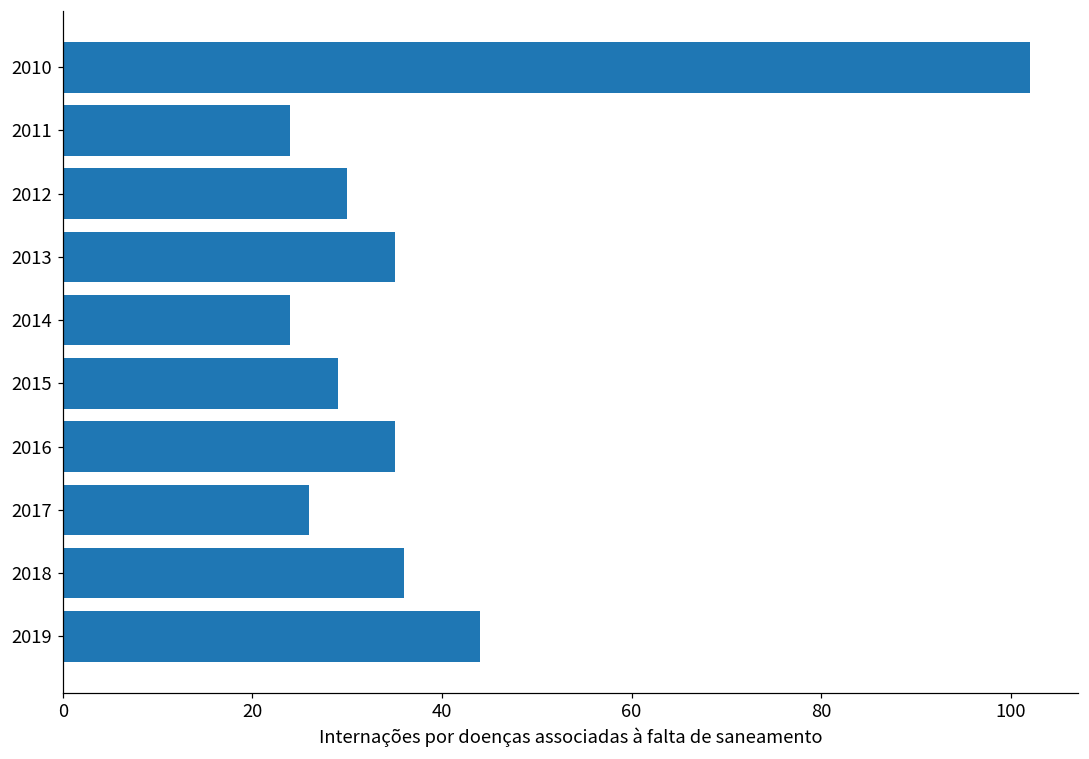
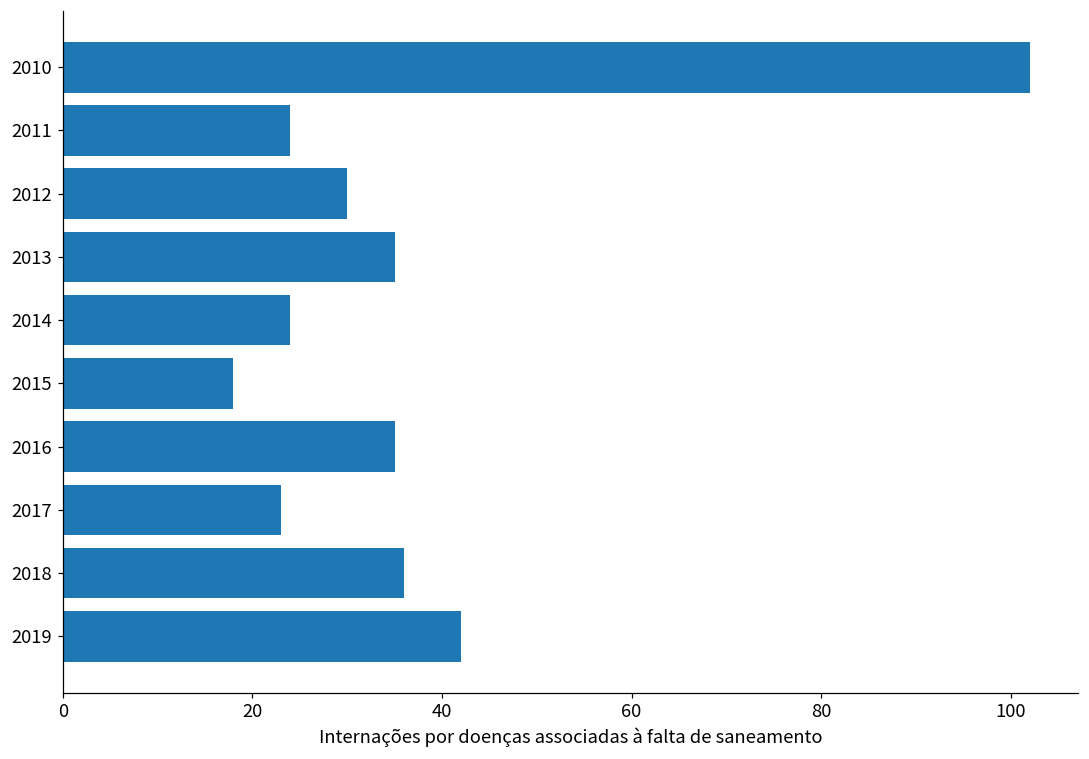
2015: 29 -> 18
2017: 26 -> 23
2019: 44 -> 42
